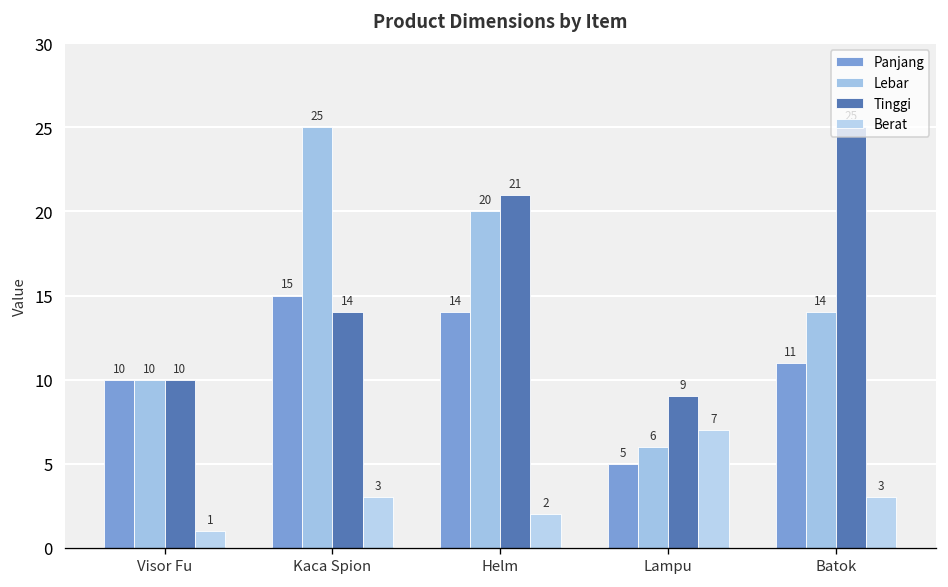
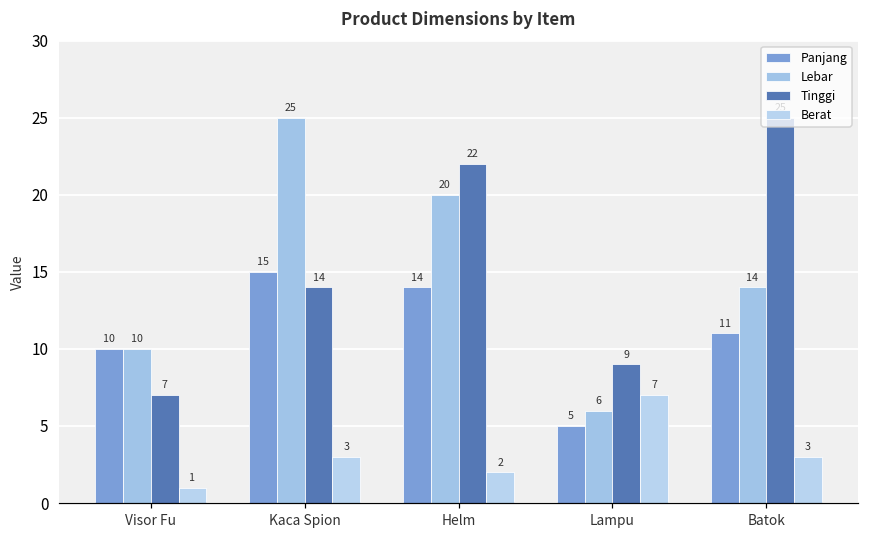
Tinggi, Visor Fu: 10 -> 7
Tinggi, Helm: 21 -> 22
